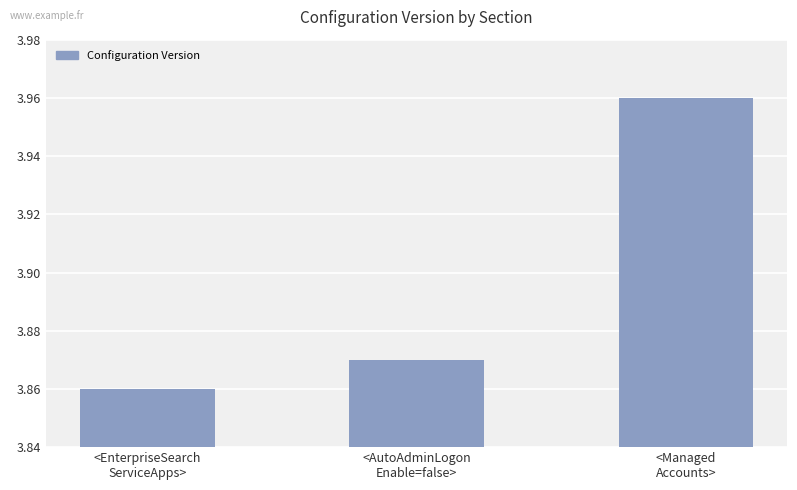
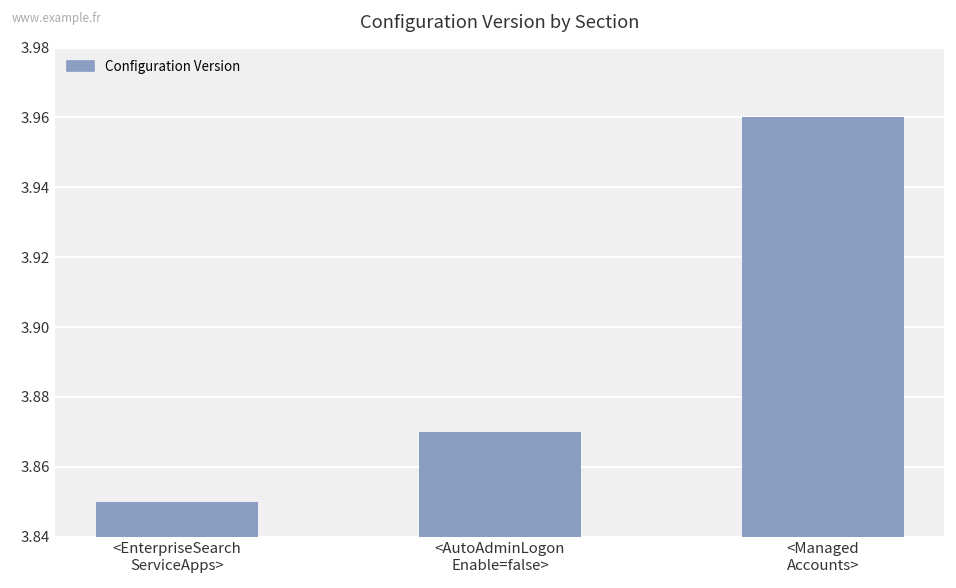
<EnterpriseSearch ServiceApps>: 3.86 -> 3.85
